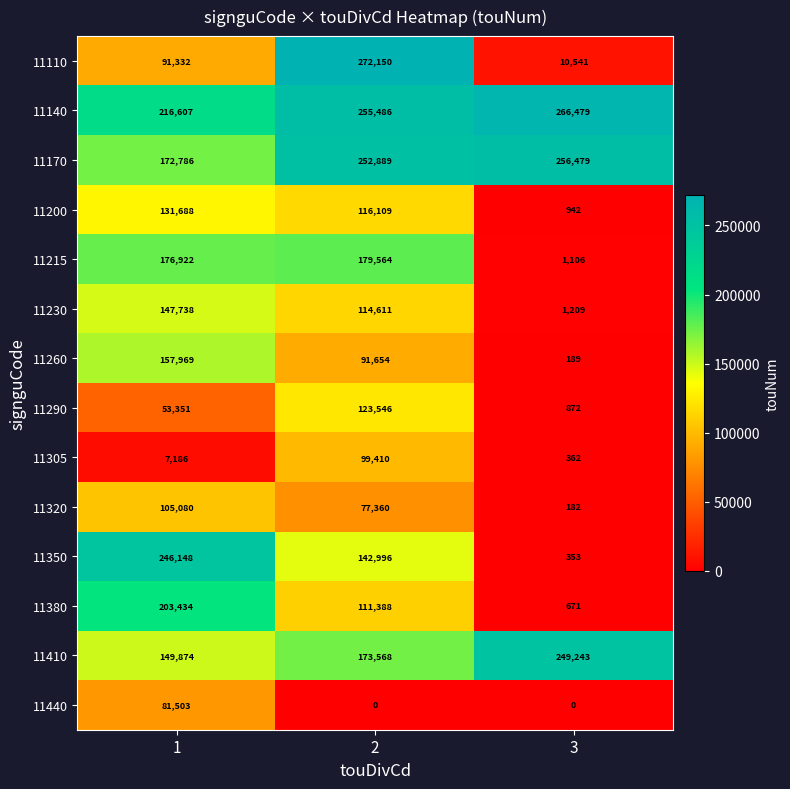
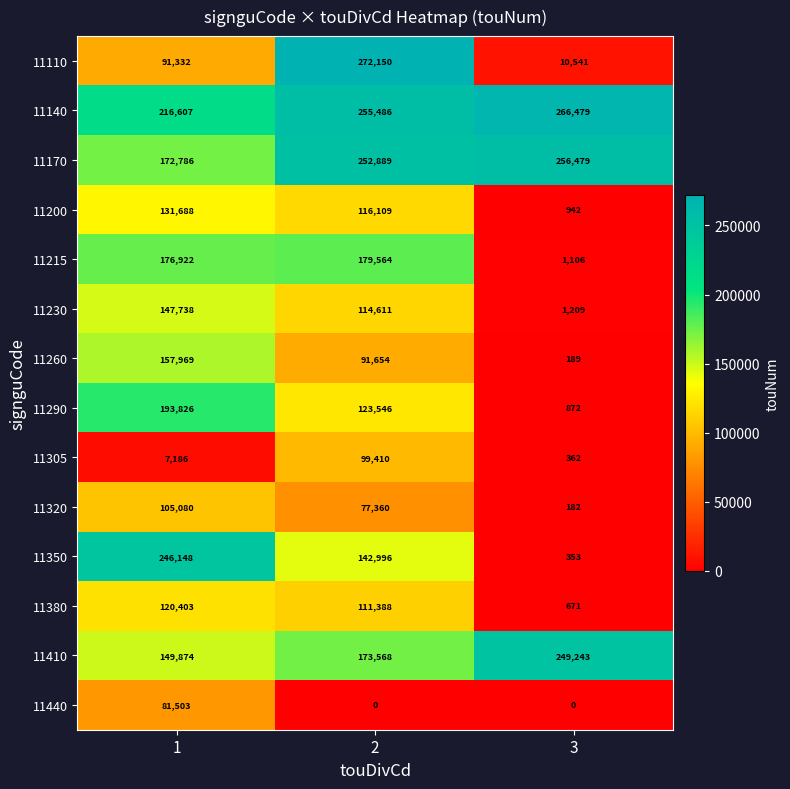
11290, 1: 53,351 -> 193,826
11380, 1: 203,434 -> 120,403
